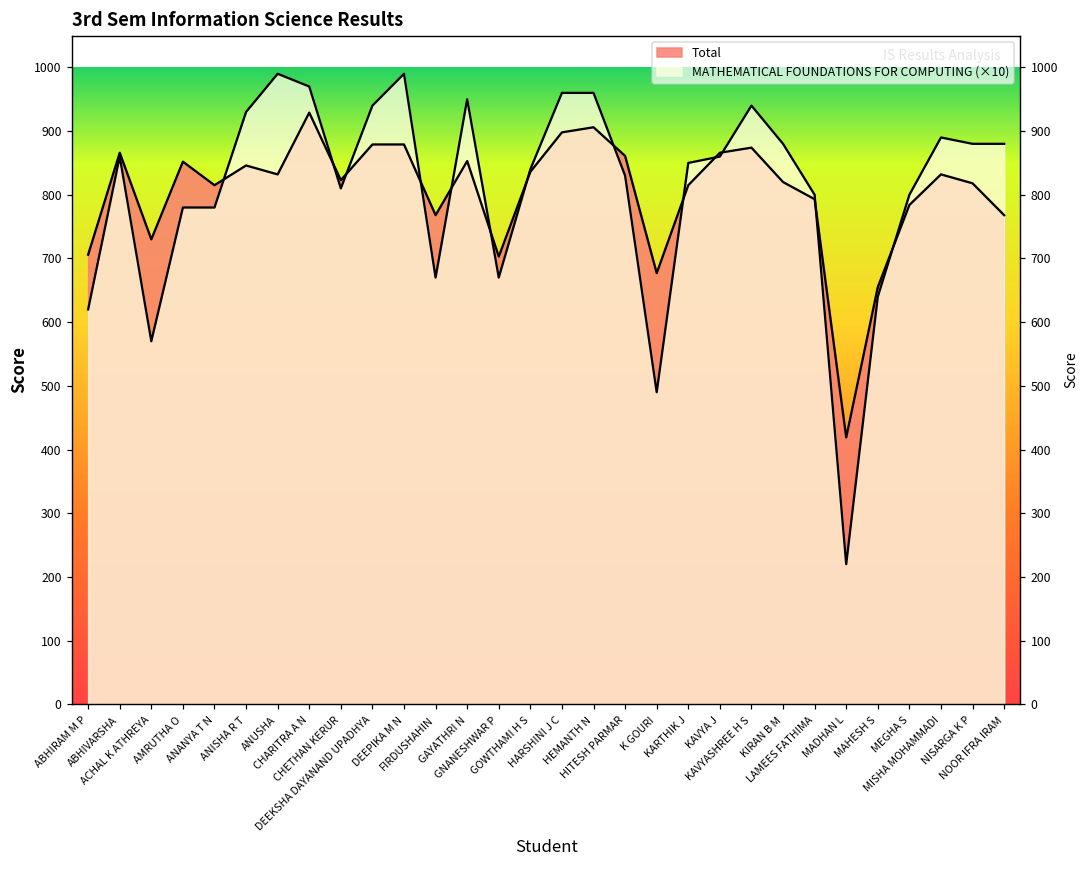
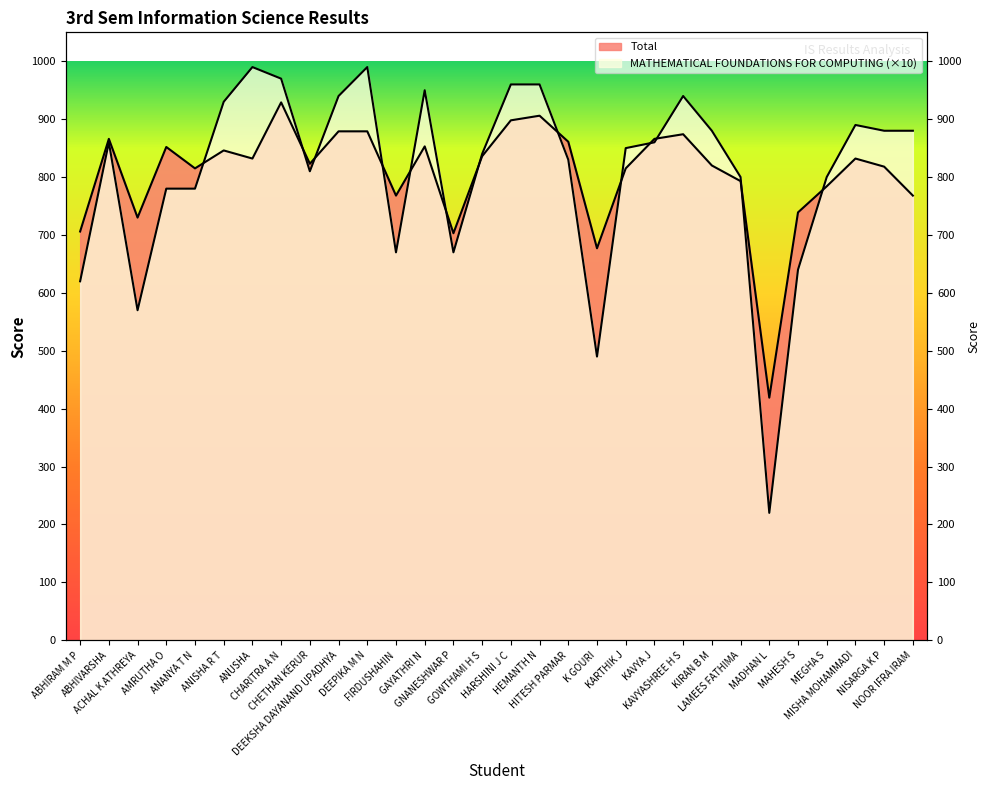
Total, MAHESH S: 660 -> 740
